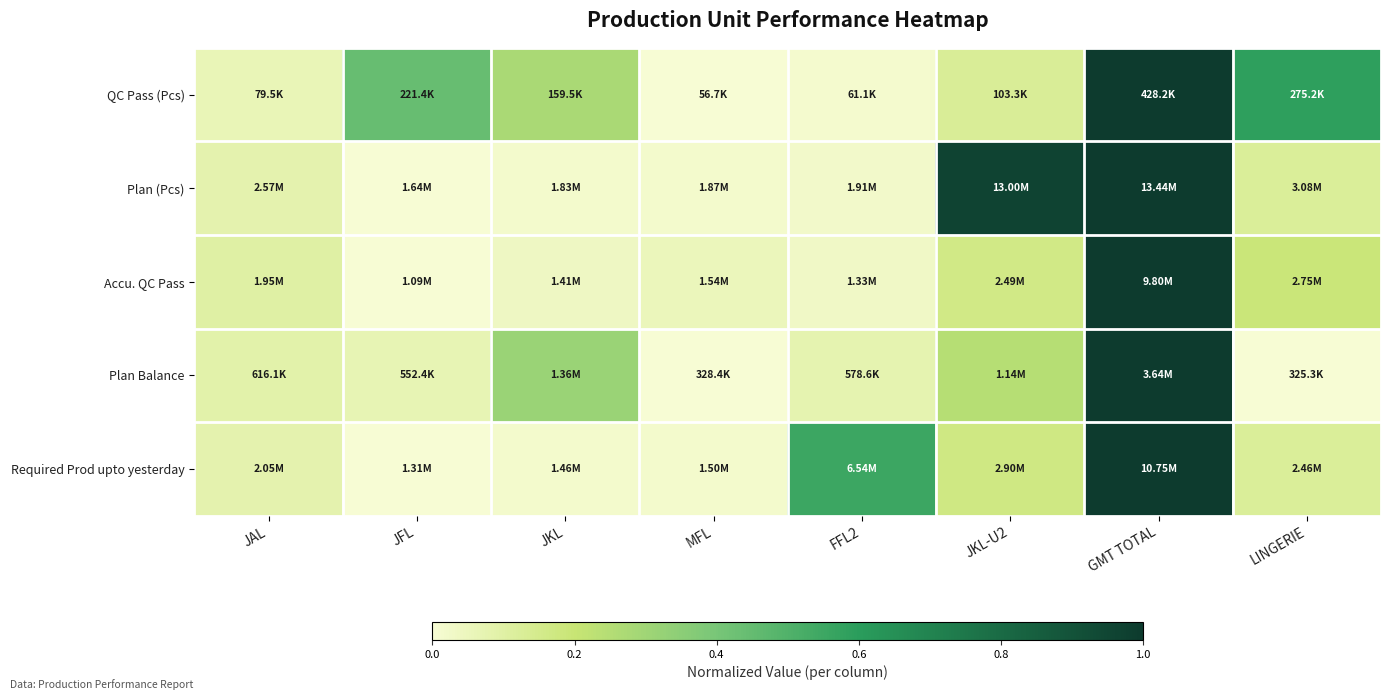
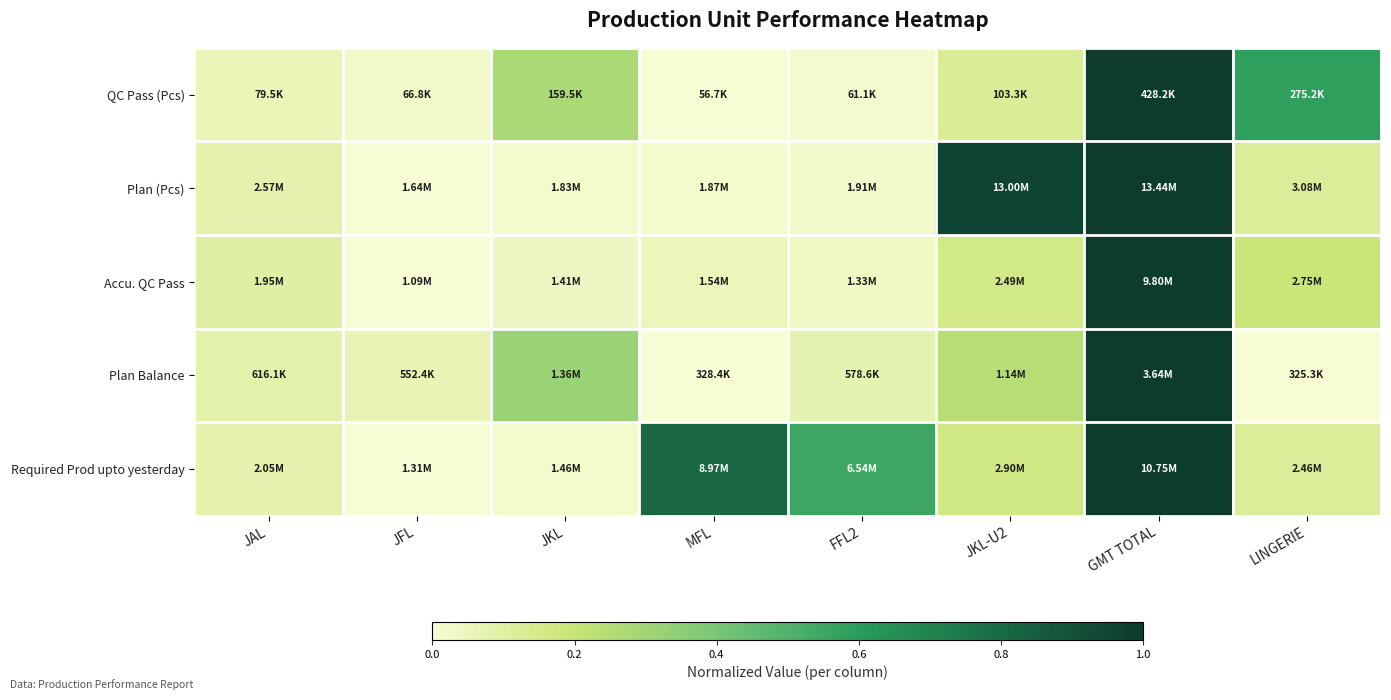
QC Pass (Pcs), JFL: 221.4K -> 66.8K
Required Prod upto yesterday, MFL: 1.50M -> 8.97M
